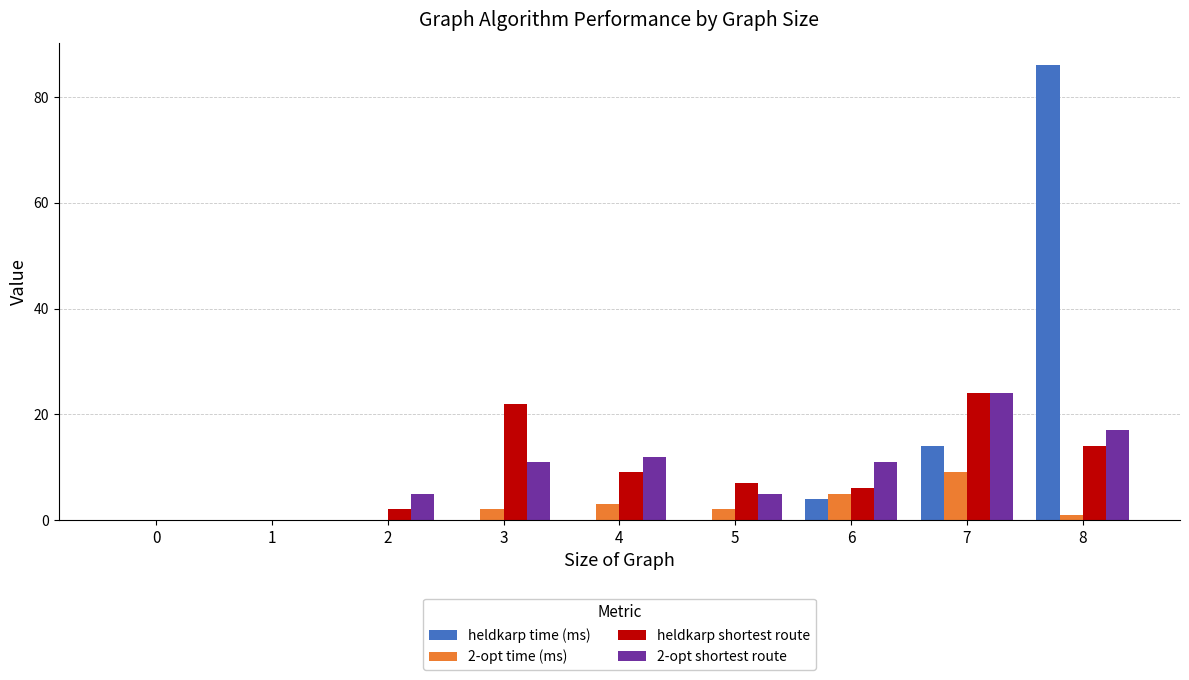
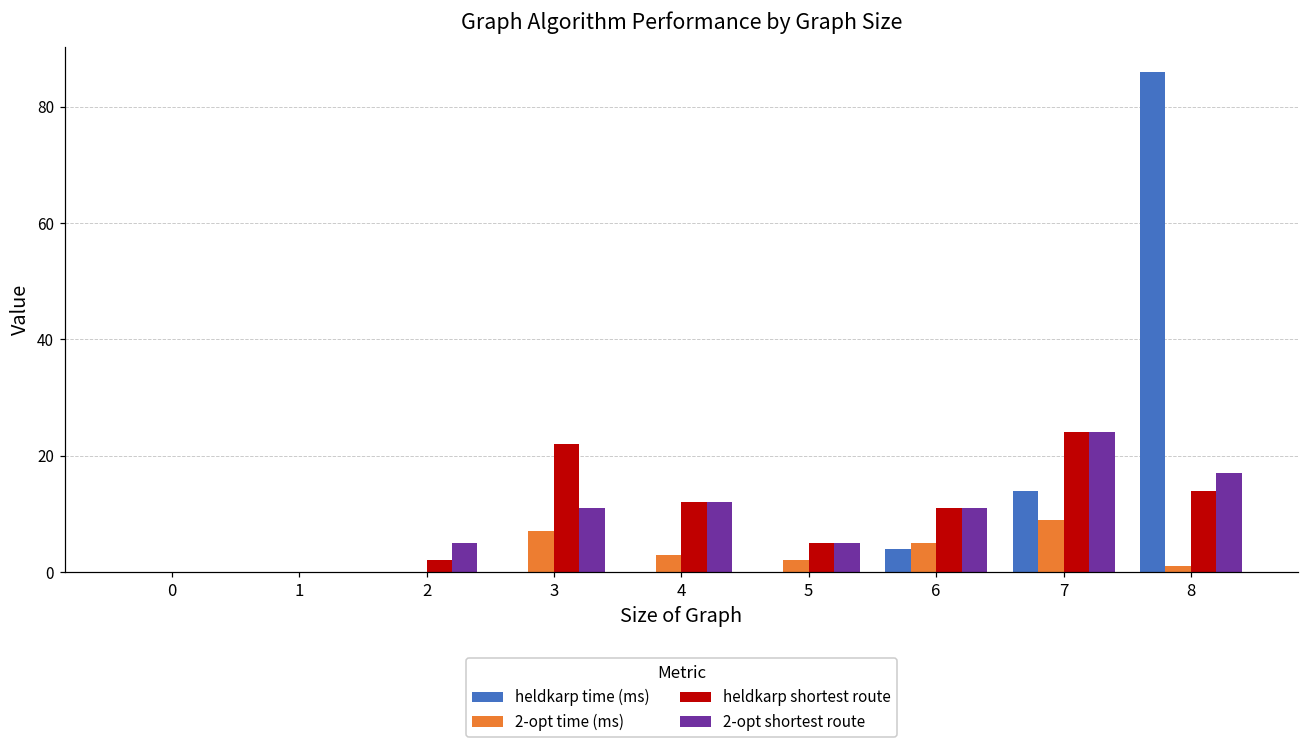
2-opt time (ms), 3: 2 -> 7
heldkarp shortest route, 4: 9 -> 12
heldkarp shortest route, 5: 7 -> 5
heldkarp shortest route, 6: 6 -> 11
